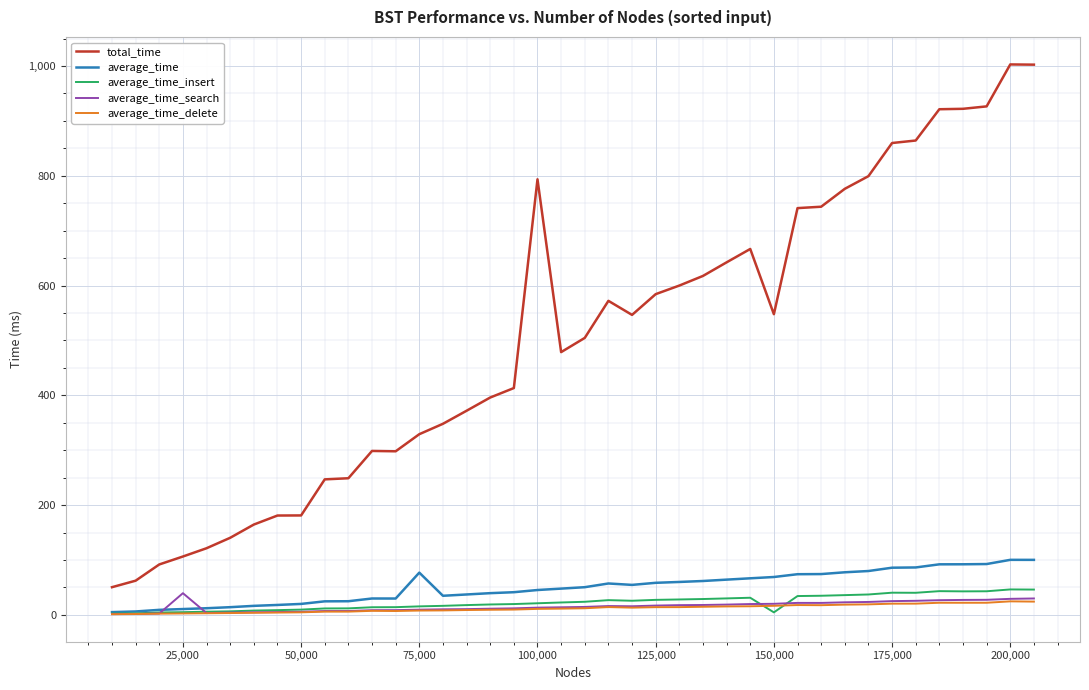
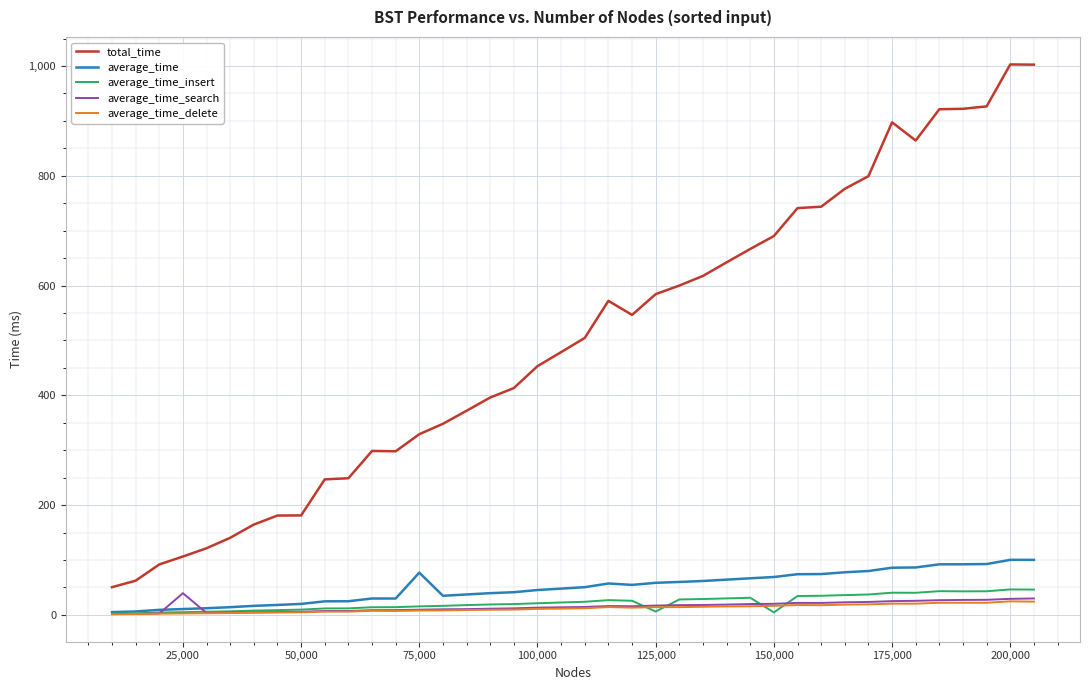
total_time, 100,000: 790 -> 450
average_time_insert, 125,000: 30 -> 10
total_time, 150,000: 550 -> 690
total_time, 175,000: 860 -> 900
